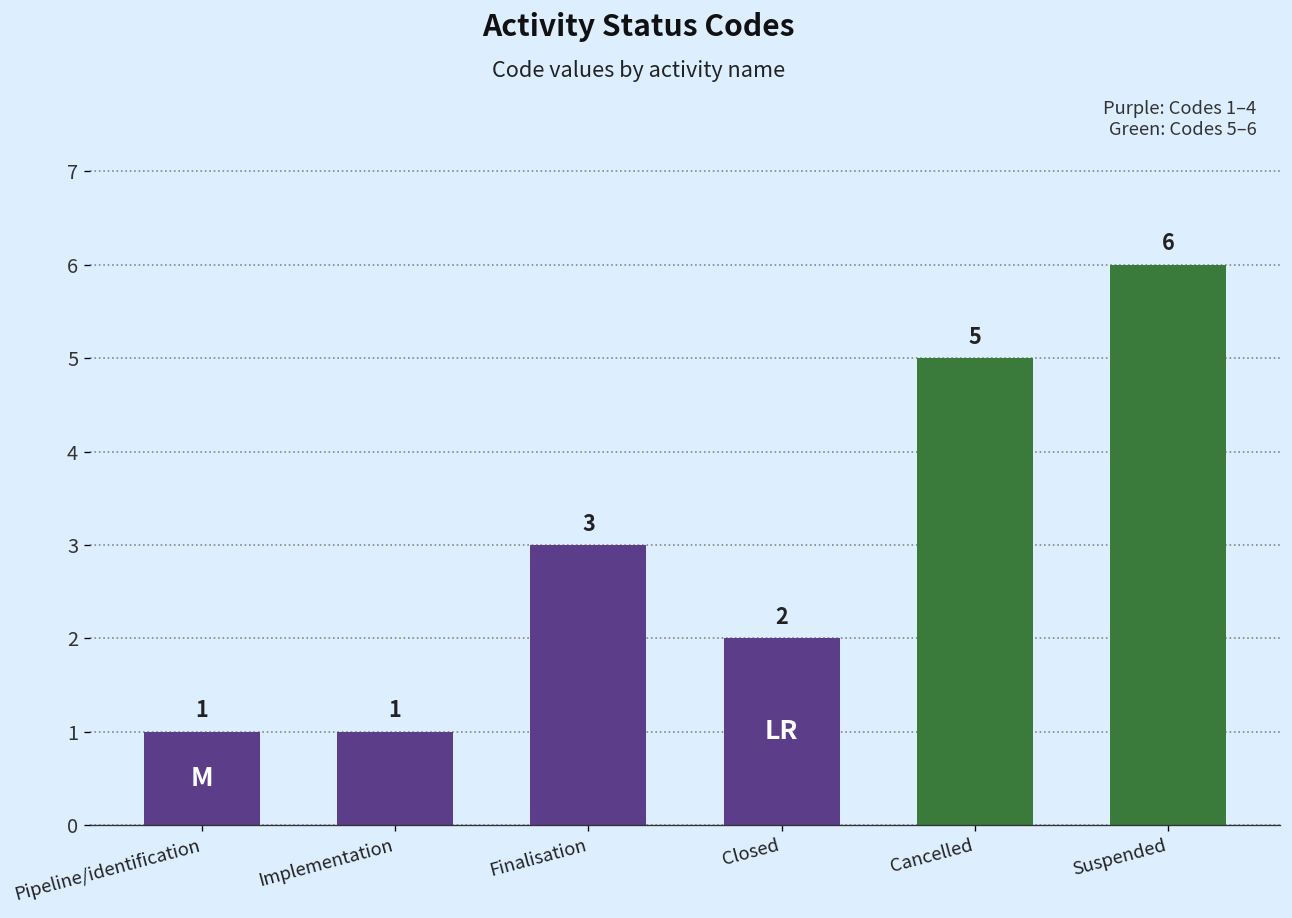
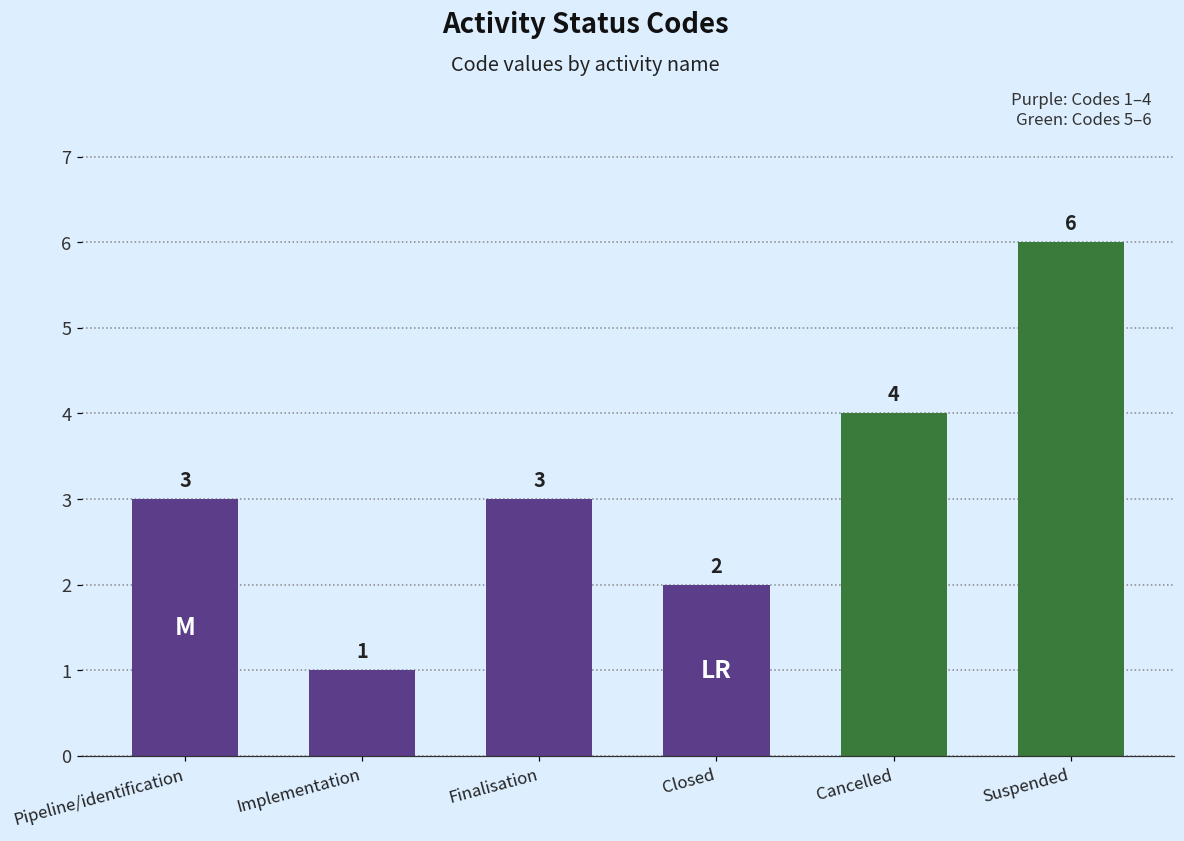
Pipeline/identification: 1 -> 3
Cancelled: 5 -> 4
